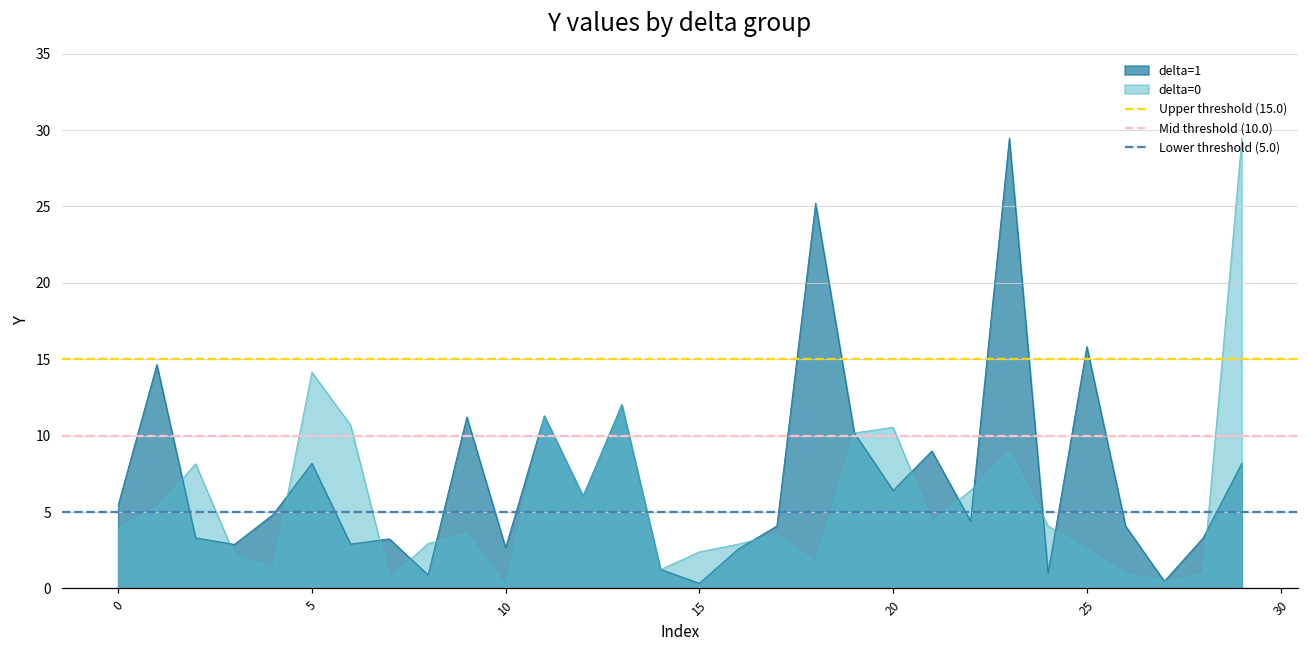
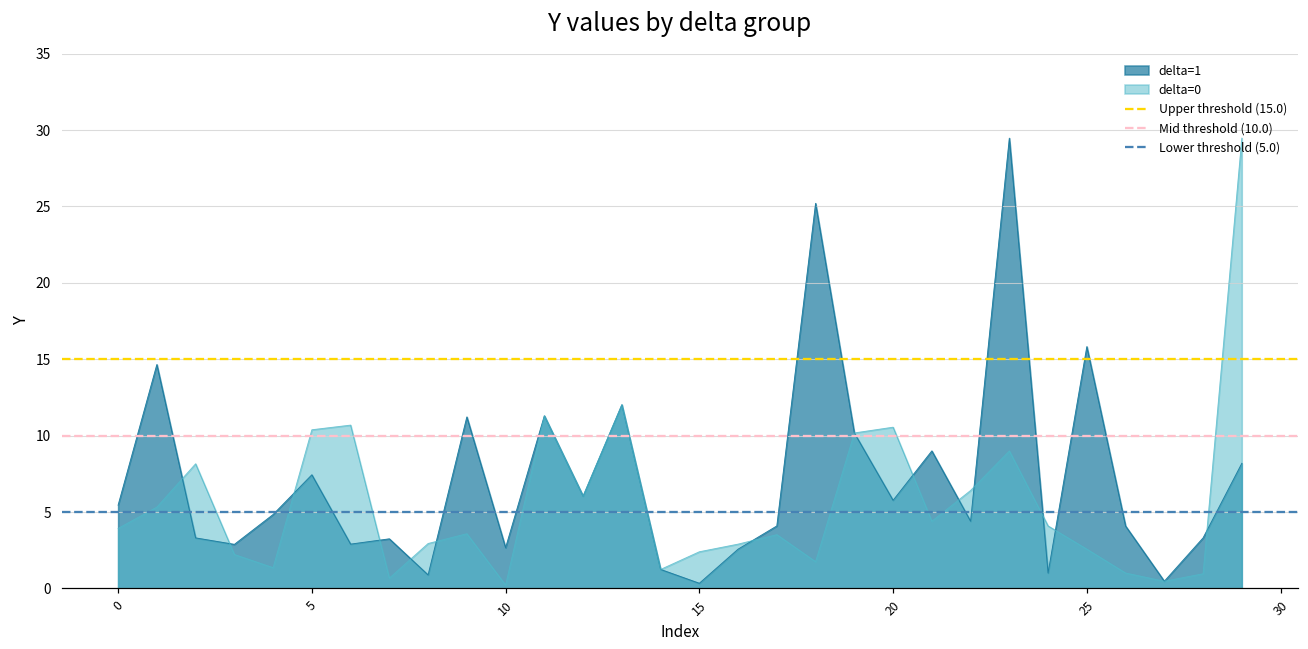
delta=1, 5: 8.2 -> 7.4
delta=0, 5: 14.2 -> 10.4
delta=1, 20: 6.4 -> 5.8
